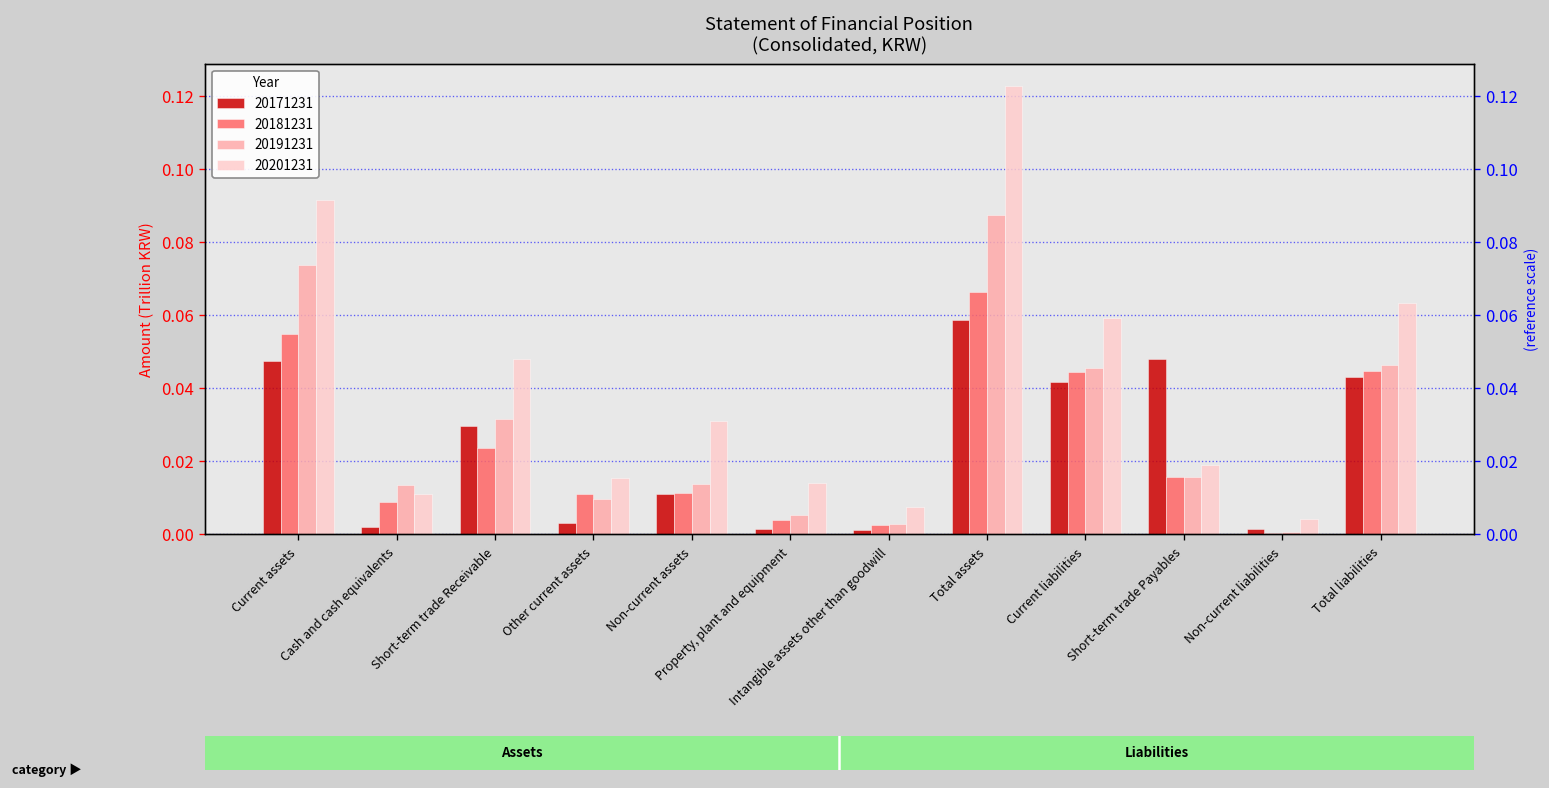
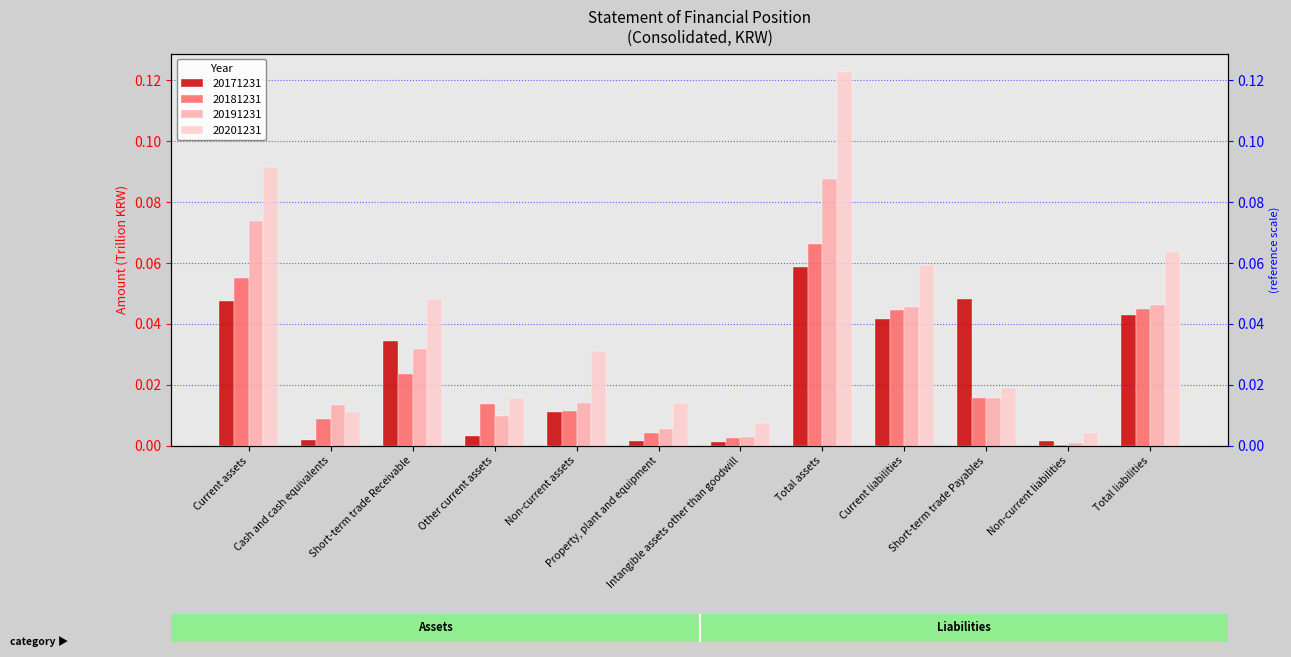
20171231, Short-term trade Receivable: 0.030 -> 0.034
20181231, Other current assets: 0.011 -> 0.014
